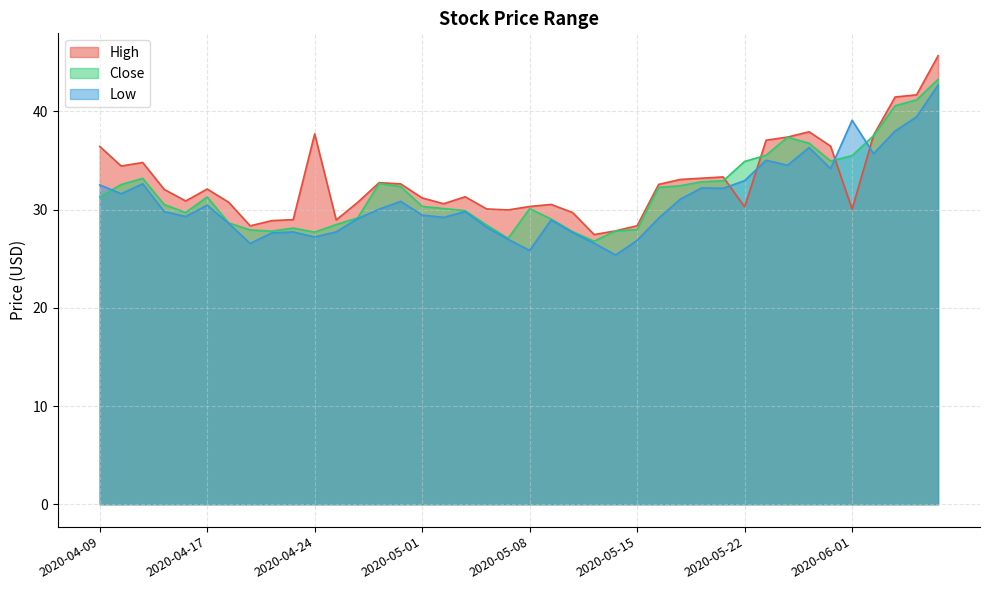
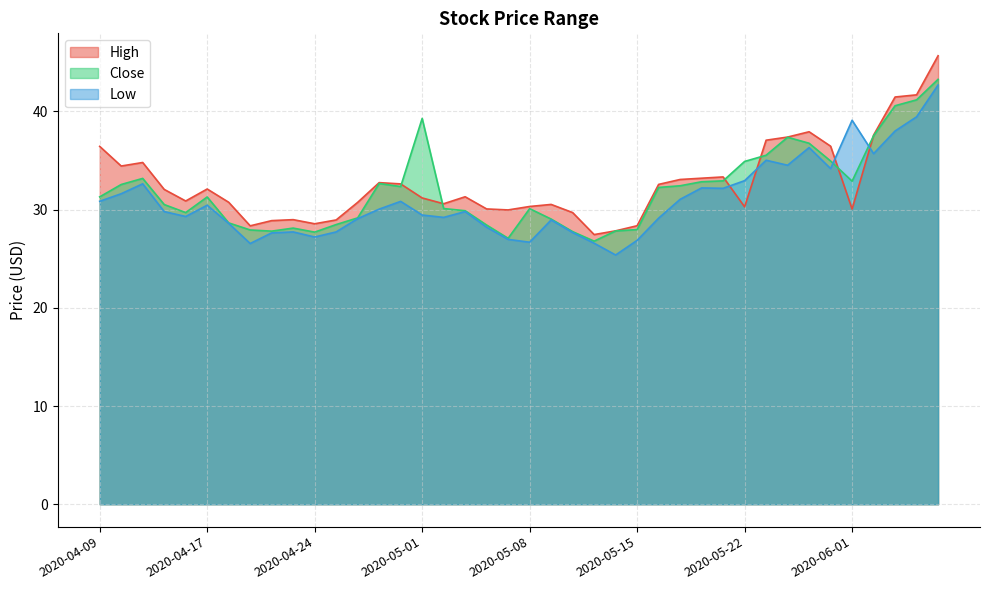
Low, 2020-04-09: 33 -> 31
High, 2020-04-24: 38 -> 29
Close, 2020-05-01: 30 -> 39
Low, 2020-05-08: 26 -> 27
Close, 2020-06-01: 36 -> 33
